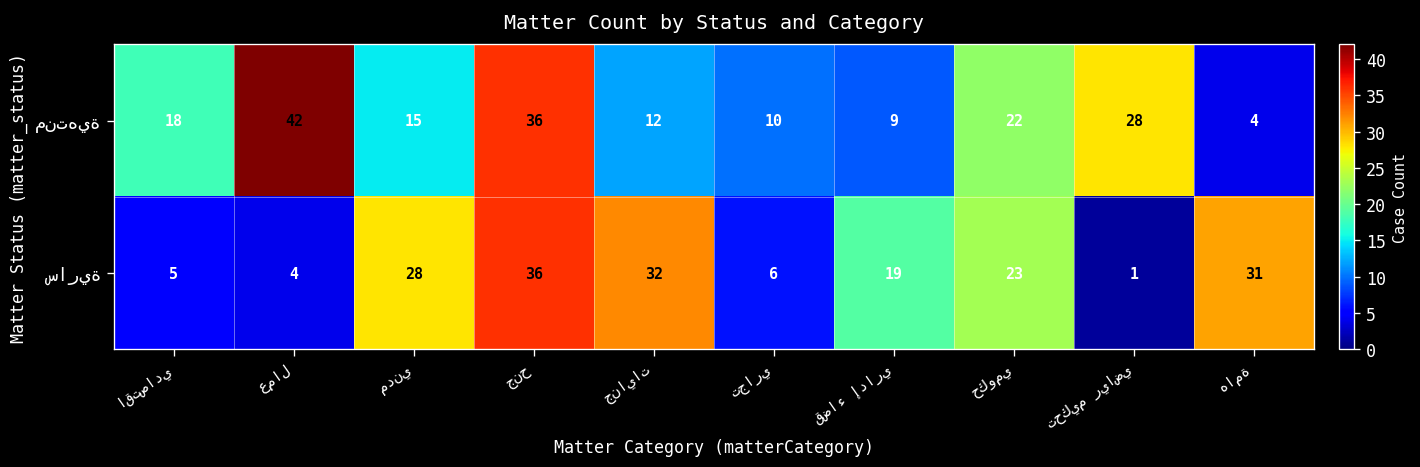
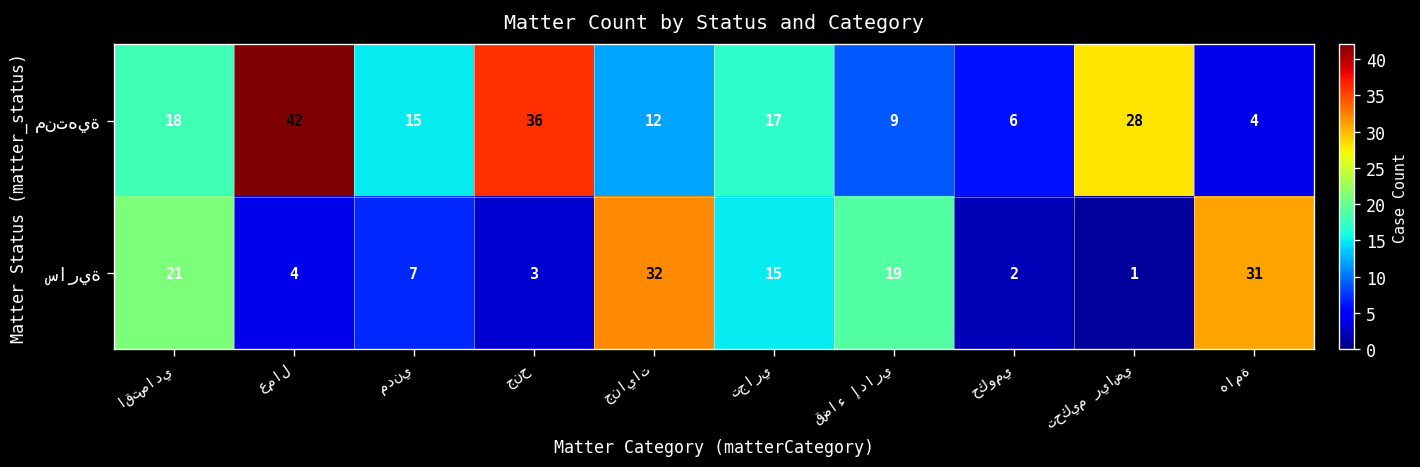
منتهية, تجاري: 10 -> 17
منتهية, حكومي: 22 -> 6
سارية, اقتصادي: 5 -> 21
سارية, مدني: 28 -> 7
سارية, جنح: 36 -> 3
سارية, تجاري: 6 -> 15
سارية, حكومي: 23 -> 2
